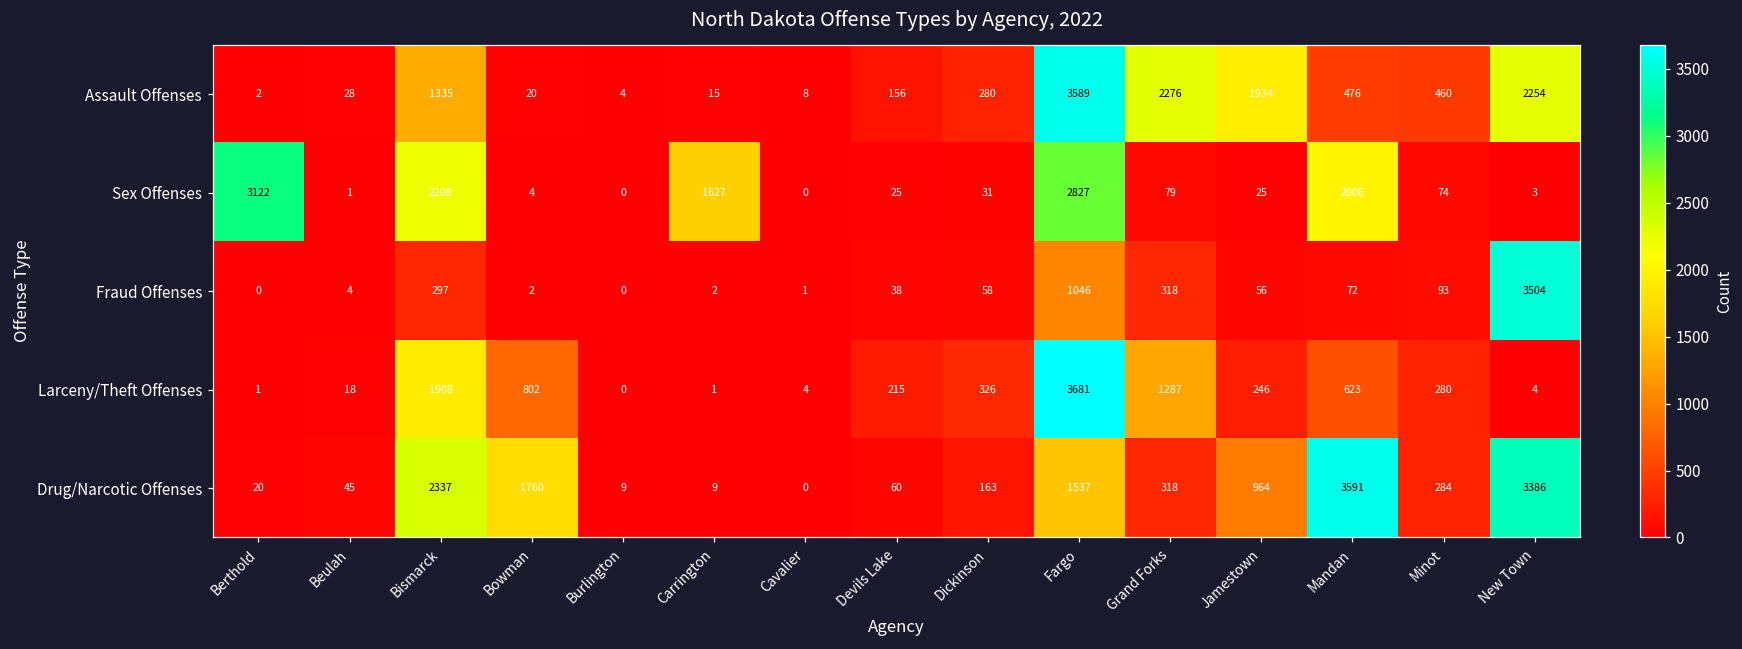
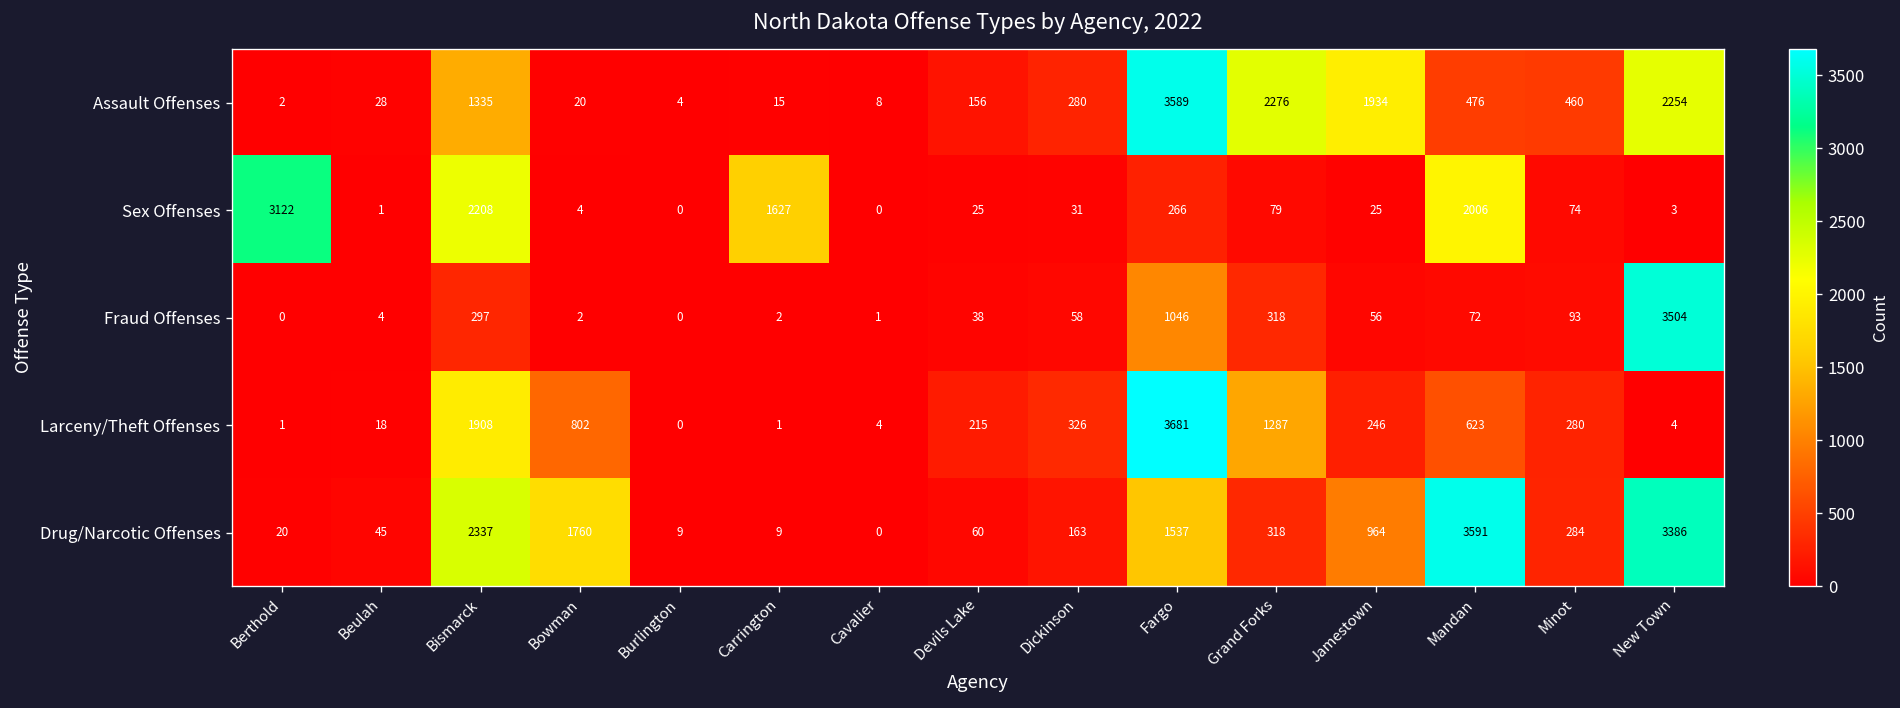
Sex Offenses, Fargo: 2827 -> 266
